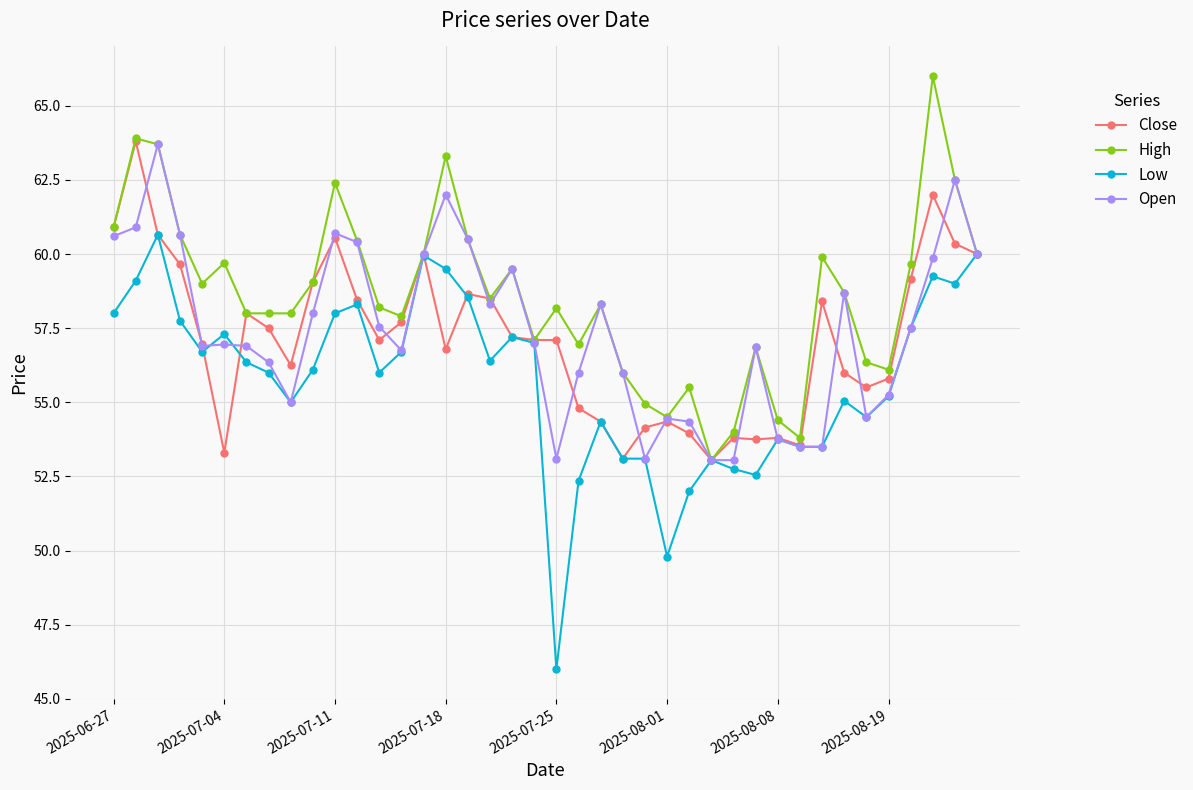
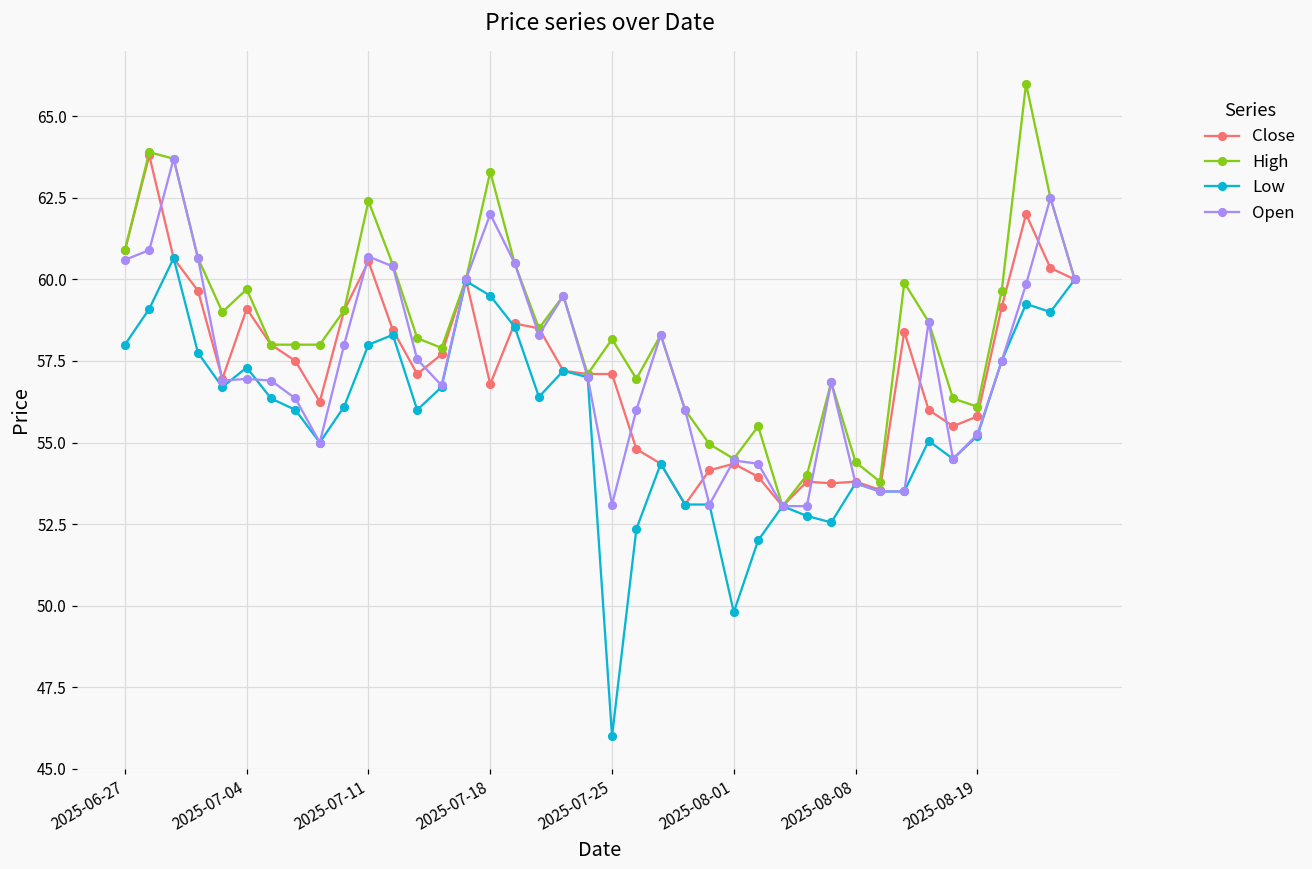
Close, 2025-07-04: 53.3 -> 59.1
